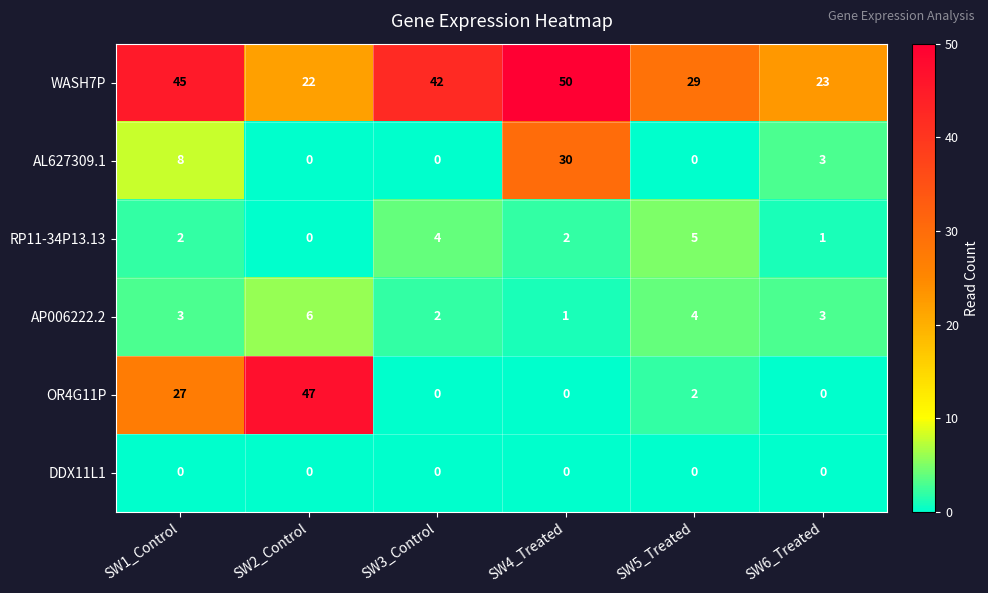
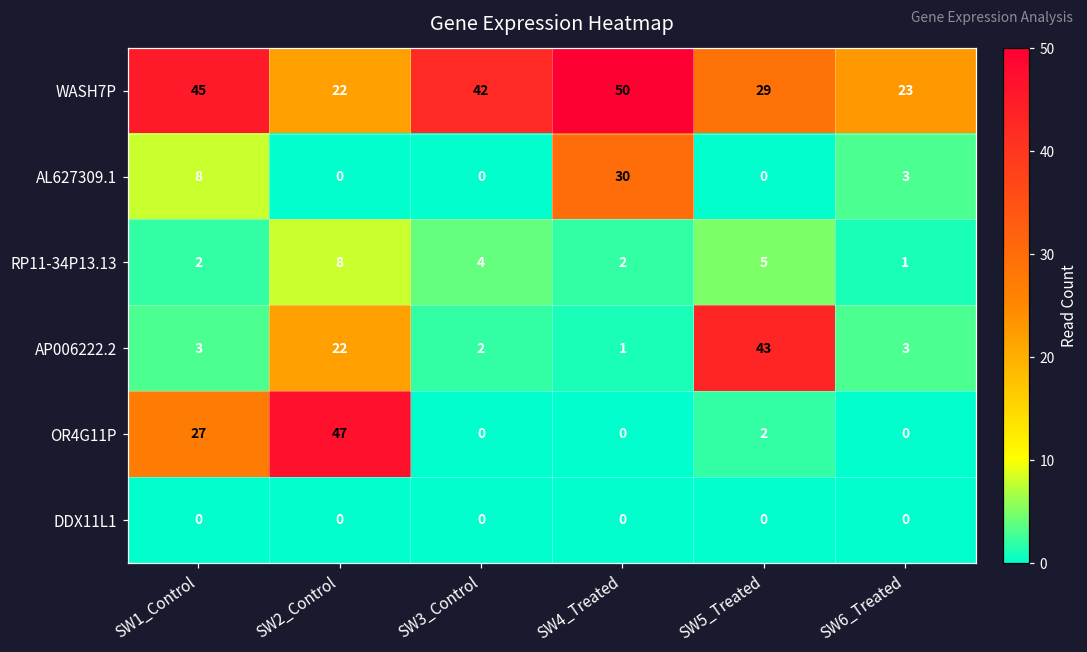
RP11-34P13.13, SW2_Control: 0 -> 8
AP006222.2, SW2_Control: 6 -> 22
AP006222.2, SW5_Treated: 4 -> 43
